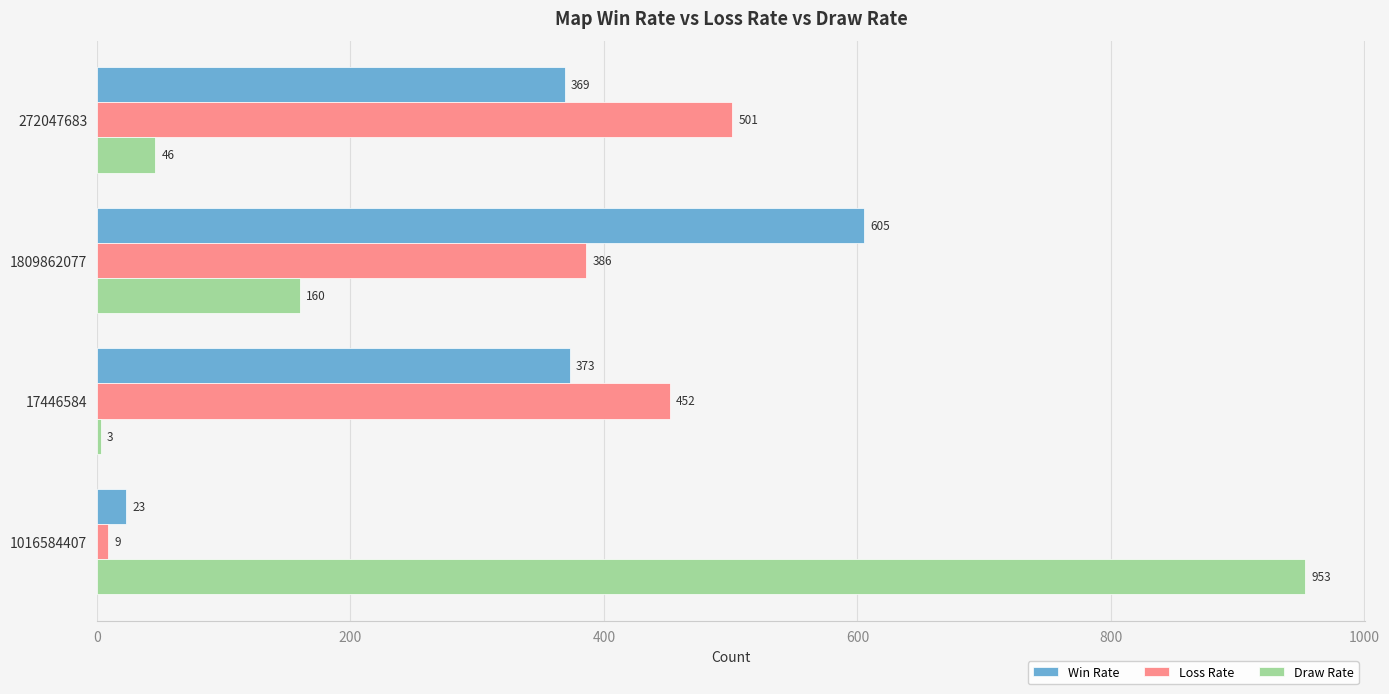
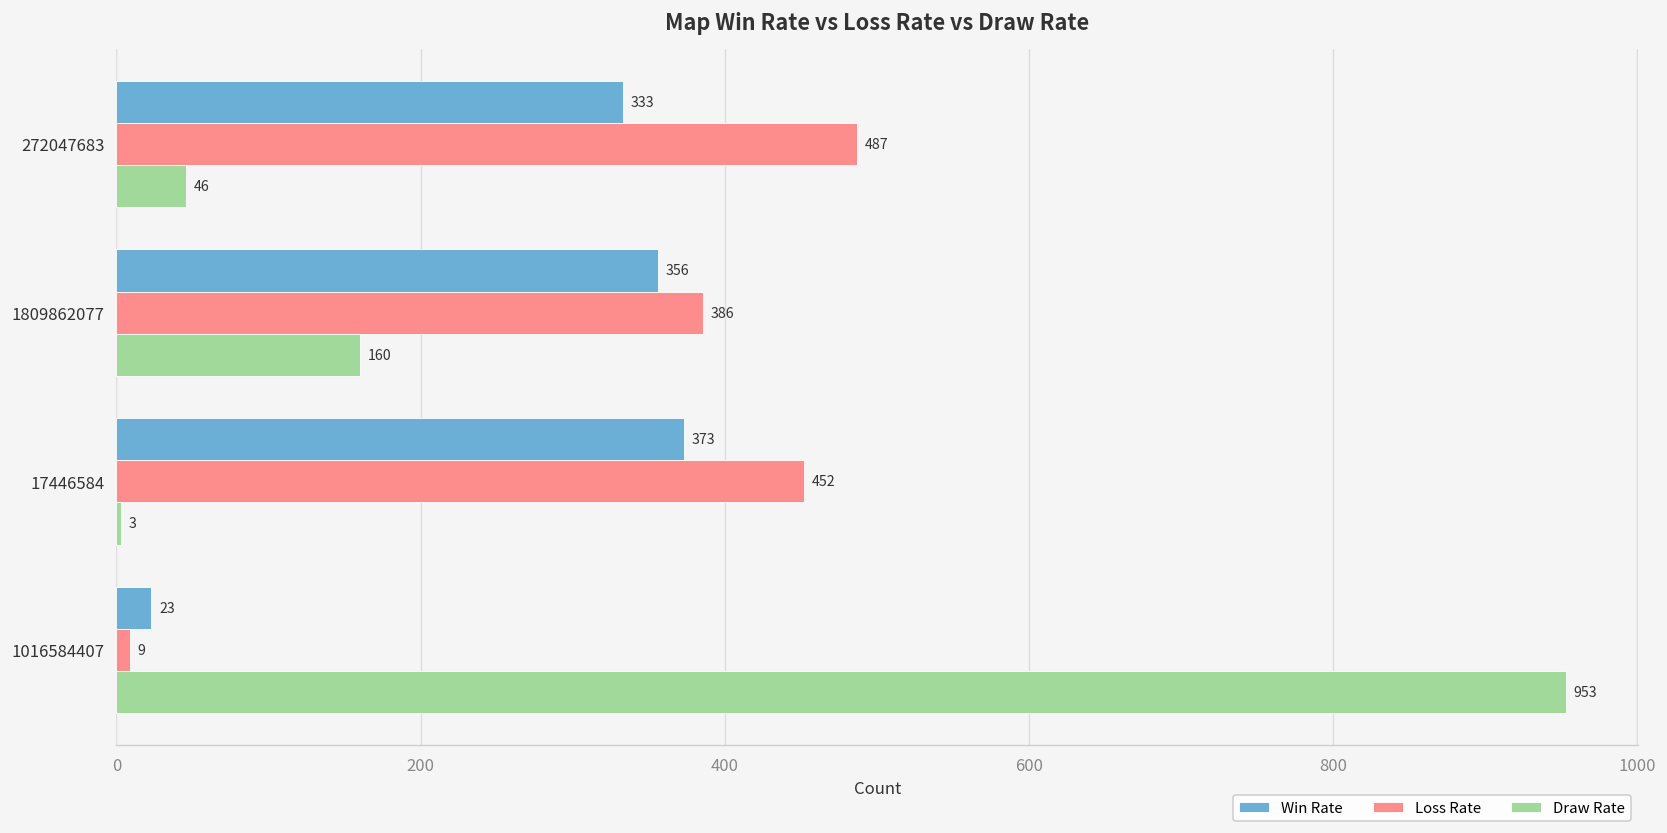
Win Rate, 272047683: 369 -> 333
Loss Rate, 272047683: 501 -> 487
Win Rate, 1809862077: 605 -> 356
